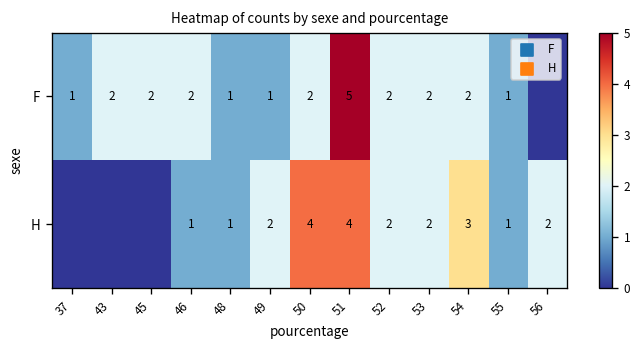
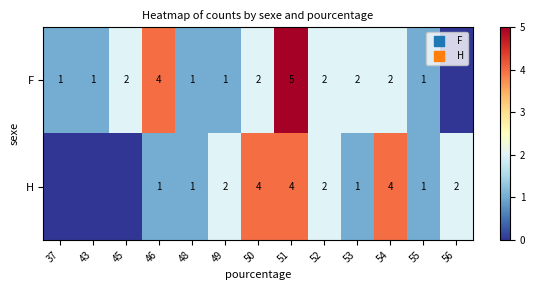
F, 43: 2 -> 1
F, 46: 2 -> 4
H, 53: 2 -> 1
H, 54: 3 -> 4
